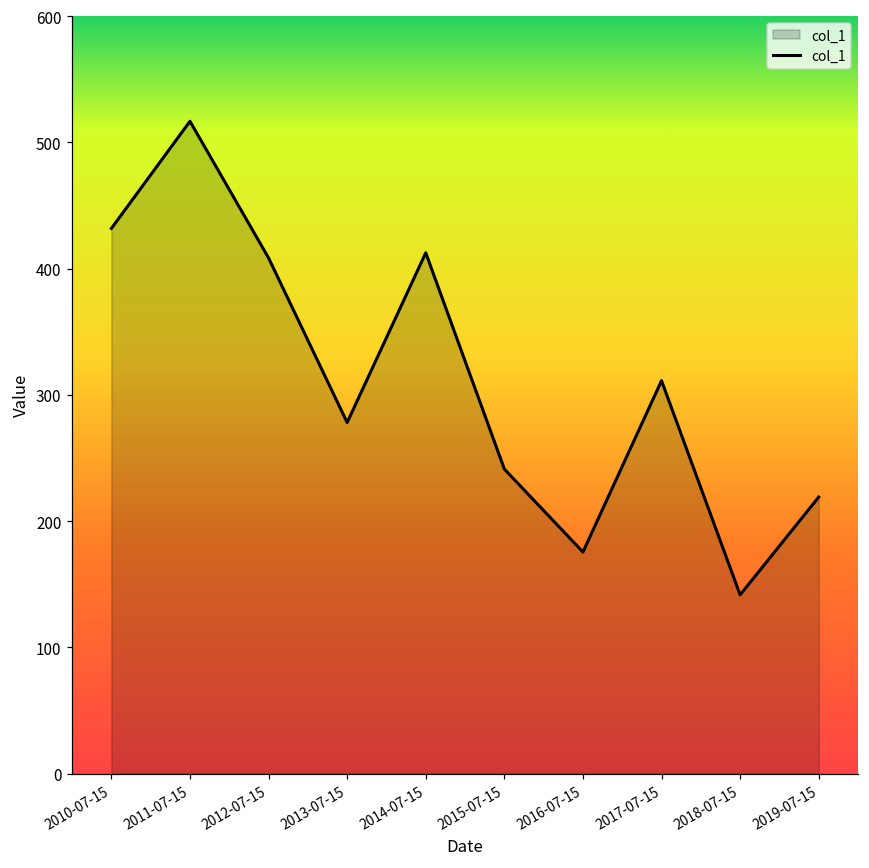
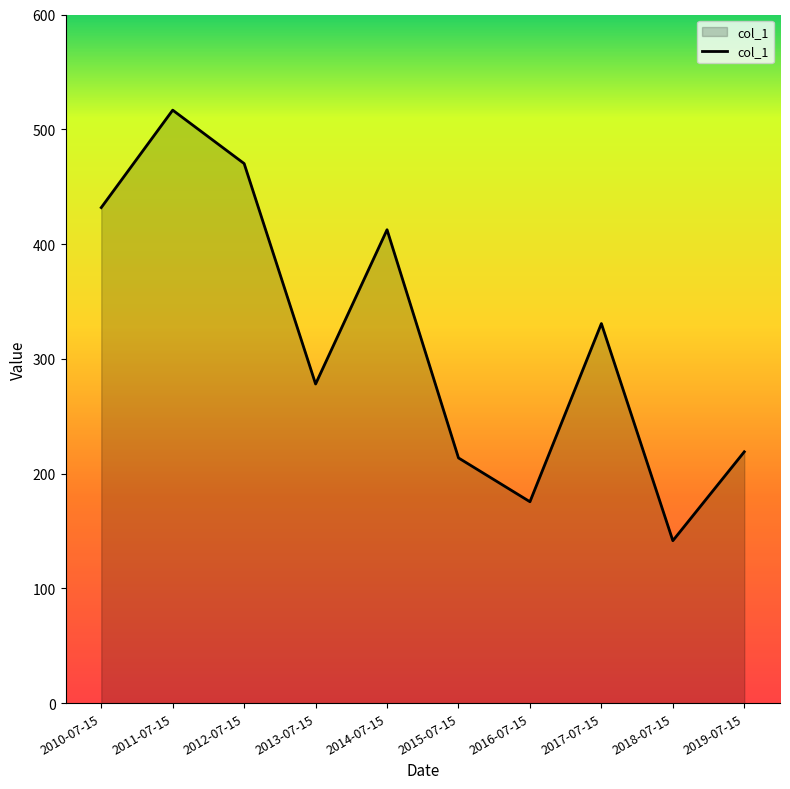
2012-07-15: 408 -> 470
2015-07-15: 241 -> 214
2017-07-15: 311 -> 331
